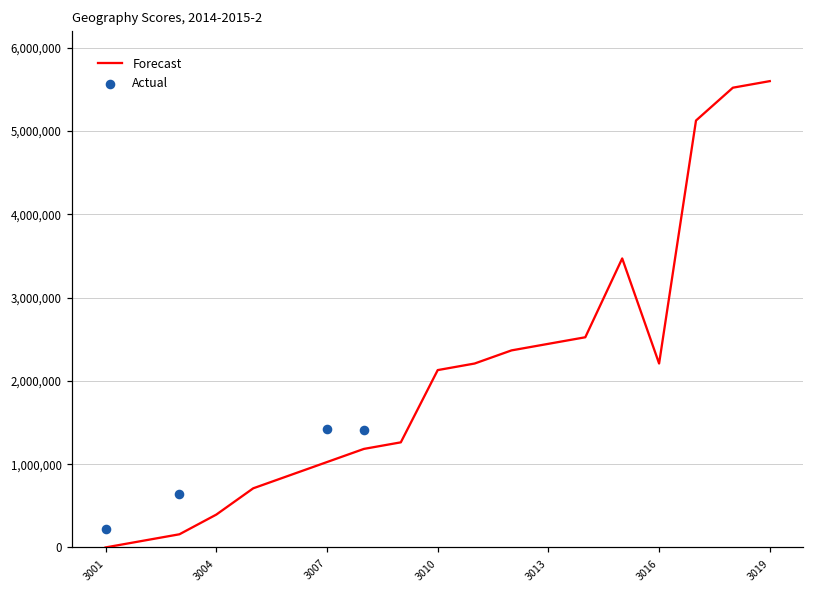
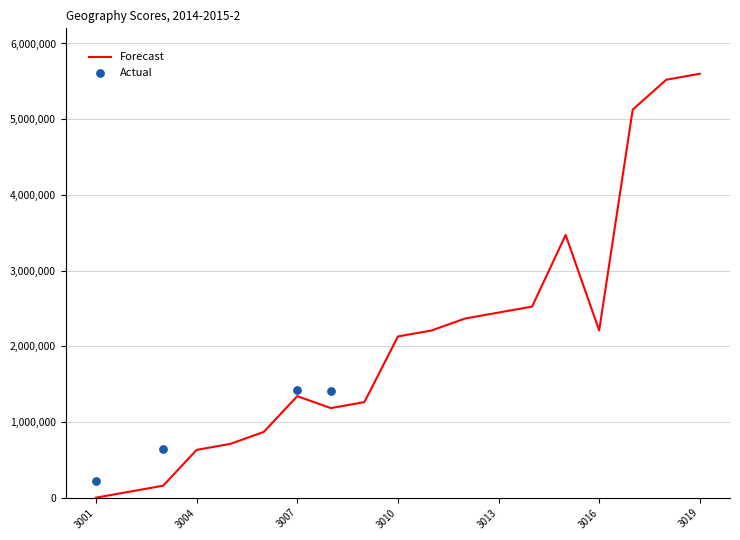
Forecast, 3004: 400,000 -> 600,000
Forecast, 3007: 1,000,000 -> 1,300,000
